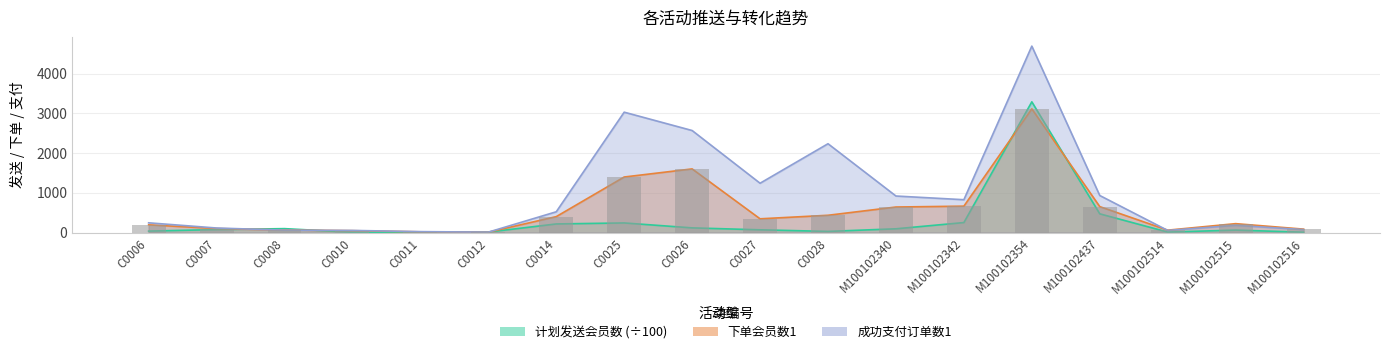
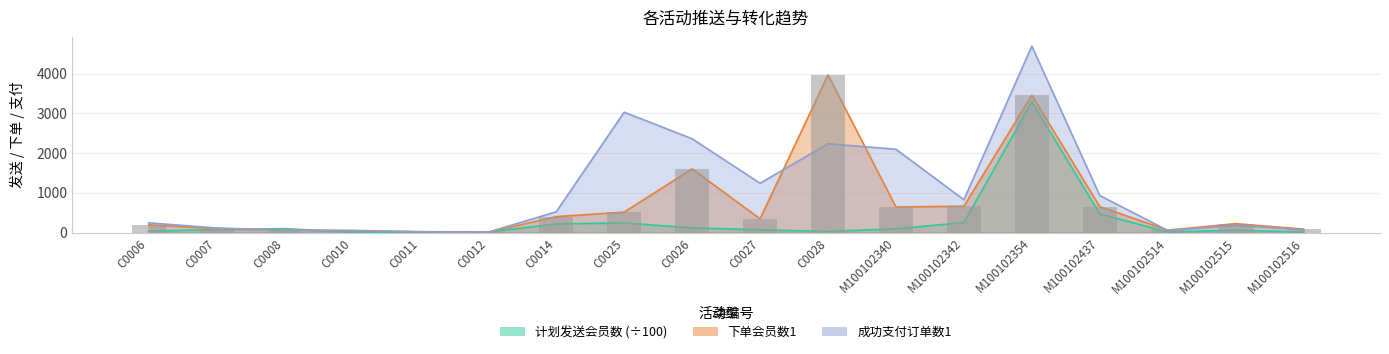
下单会员数1, C0025: 1400 -> 500
成功支付订单数1, C0026: 2600 -> 2400
下单会员数1, C0028: 400 -> 4000
成功支付订单数1, M100102340: 900 -> 2100
下单会员数1, M100102354: 3100 -> 3500
